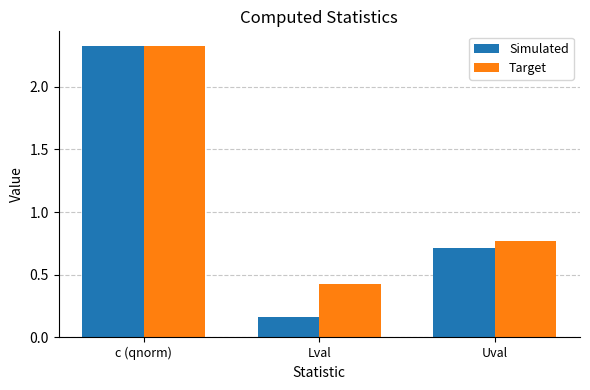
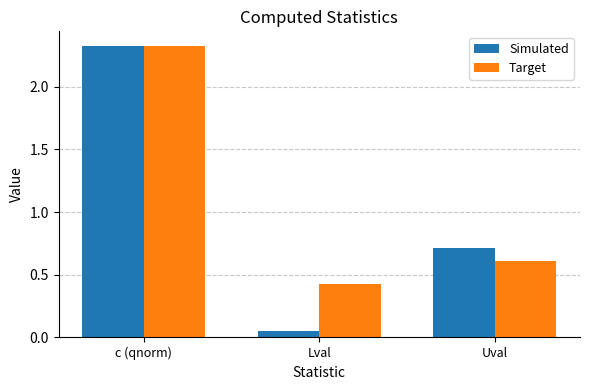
Simulated, Lval: 0.17 -> 0.05
Target, Uval: 0.77 -> 0.61
